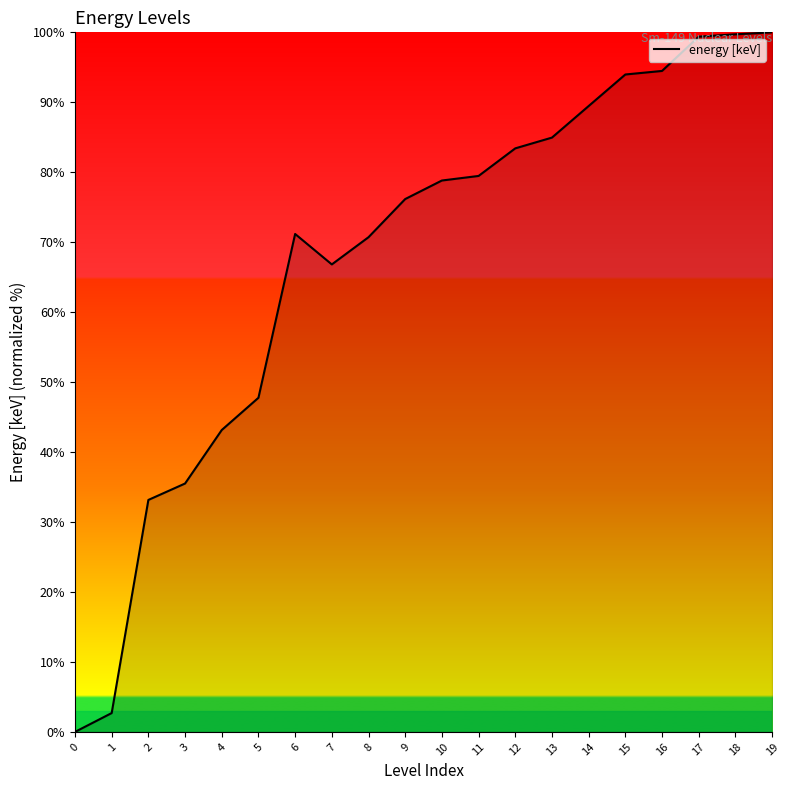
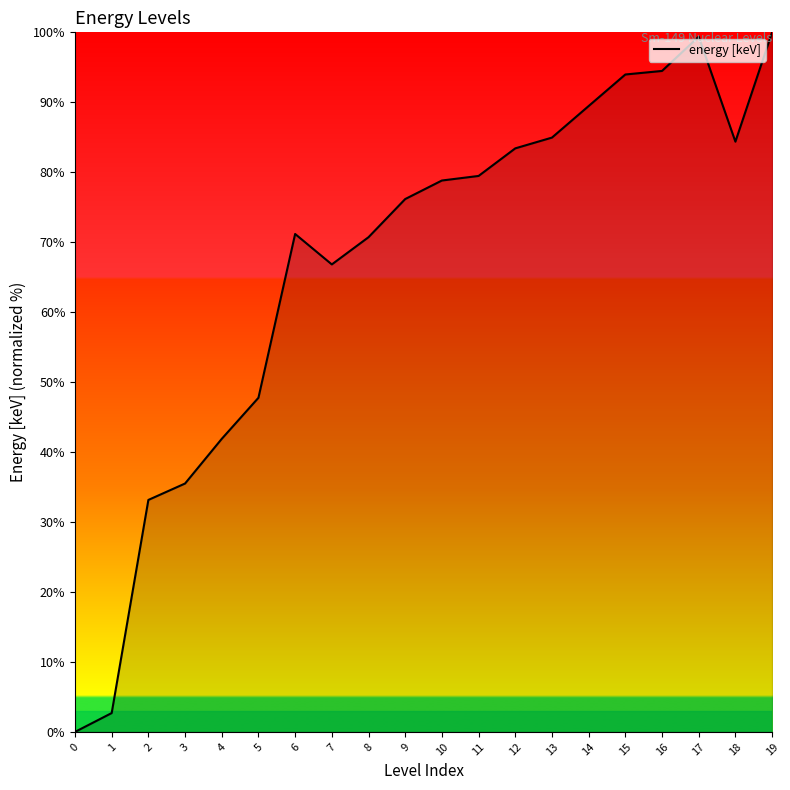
4: 43% -> 42%
18: 100% -> 84%
